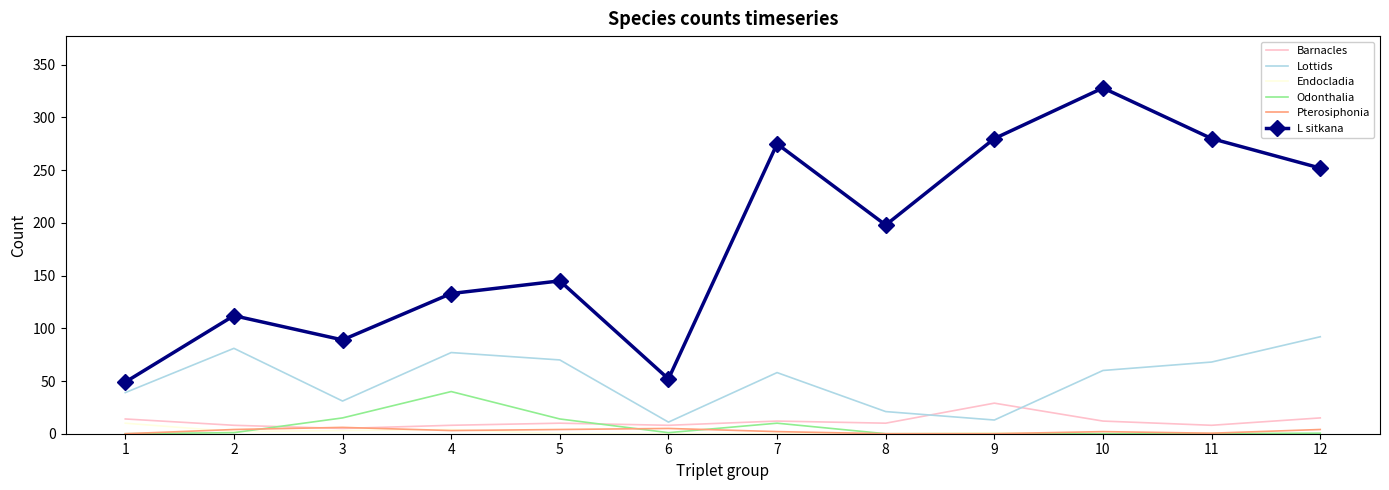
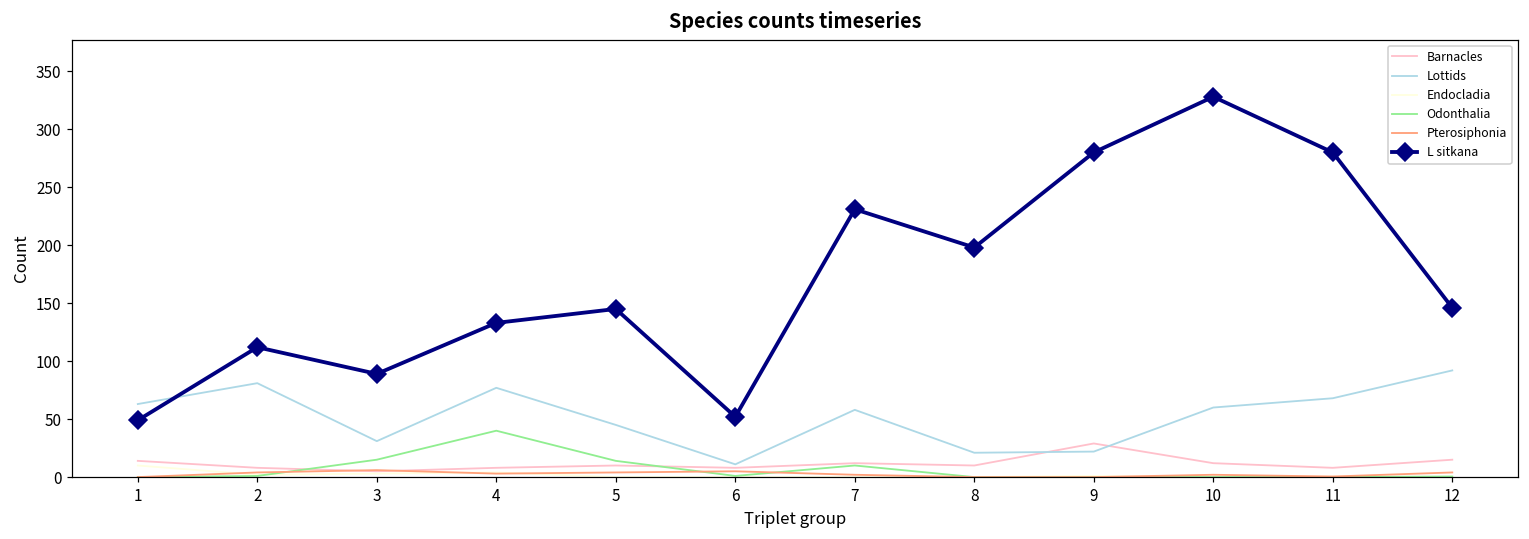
Lottids, 1: 39 -> 63
Lottids, 5: 70 -> 45
L sitkana, 7: 275 -> 231
Lottids, 9: 13 -> 22
L sitkana, 12: 252 -> 146
